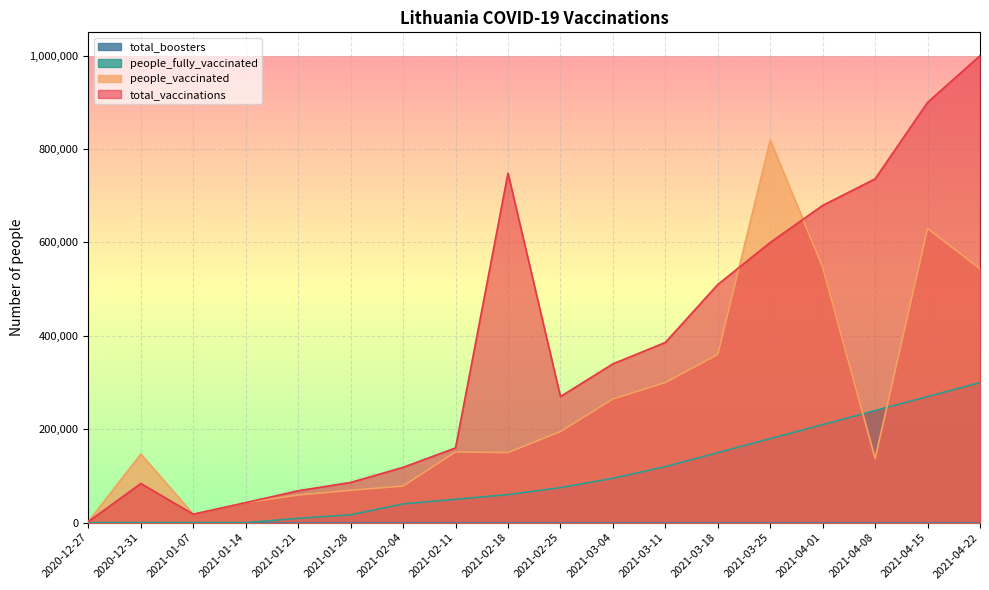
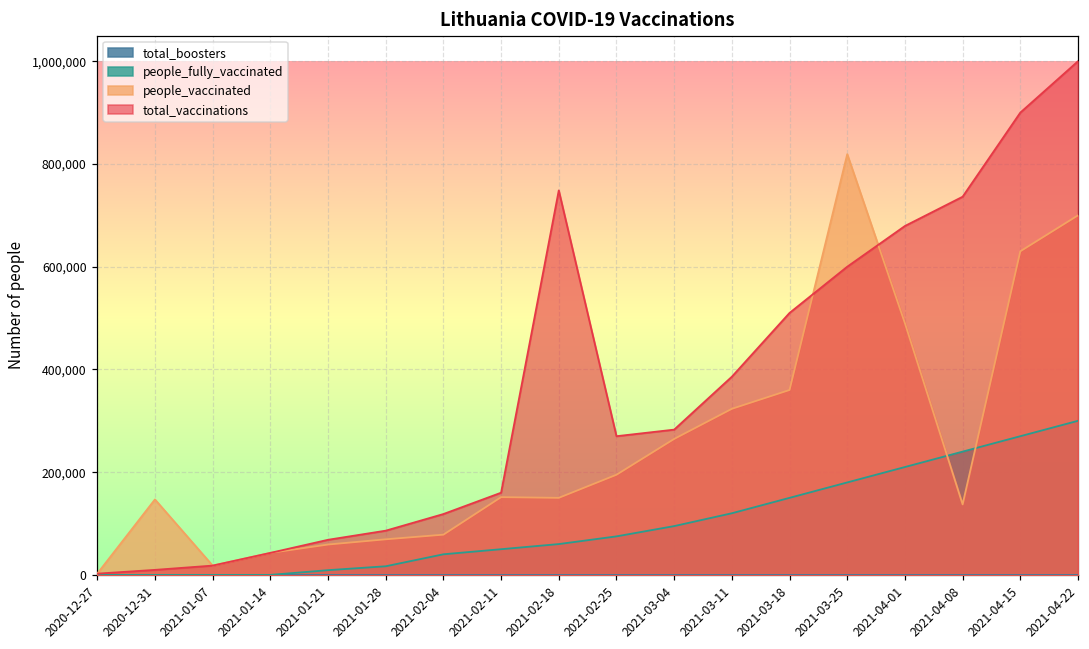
total_vaccinations, 2020-12-31: 80,000 -> 10,000
total_vaccinations, 2021-03-04: 340,000 -> 280,000
people_vaccinated, 2021-03-11: 300,000 -> 320,000
people_vaccinated, 2021-04-01: 550,000 -> 490,000
people_vaccinated, 2021-04-22: 540,000 -> 700,000
